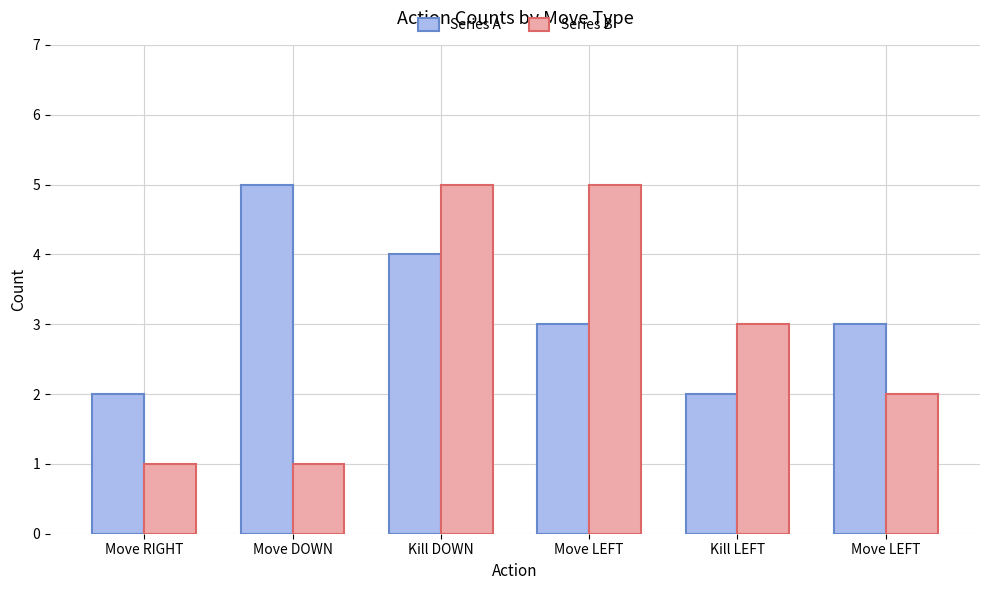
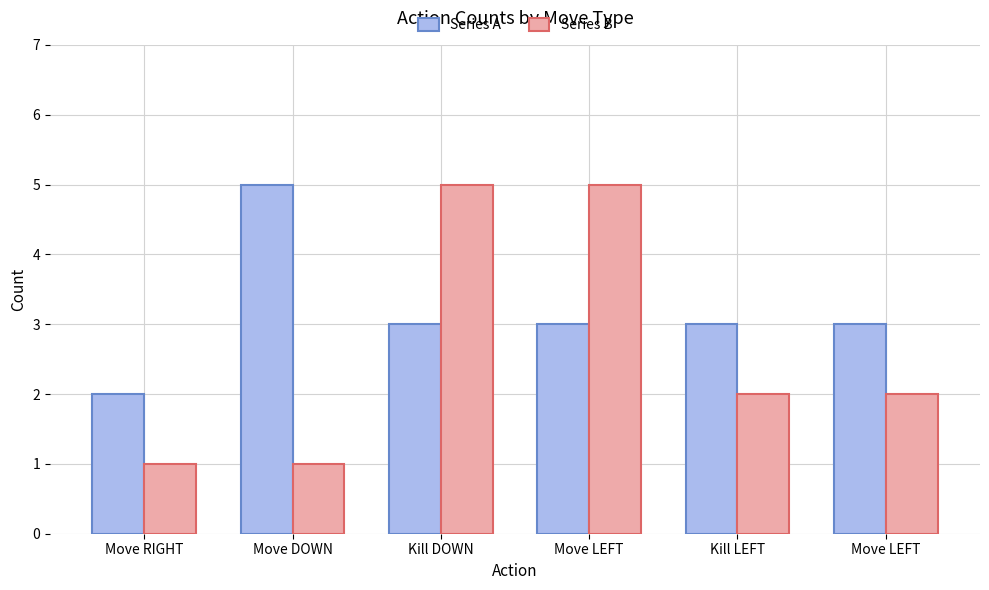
Series A, Kill DOWN: 4 -> 3
Series A, Kill LEFT: 2 -> 3
Series B, Kill LEFT: 3 -> 2
